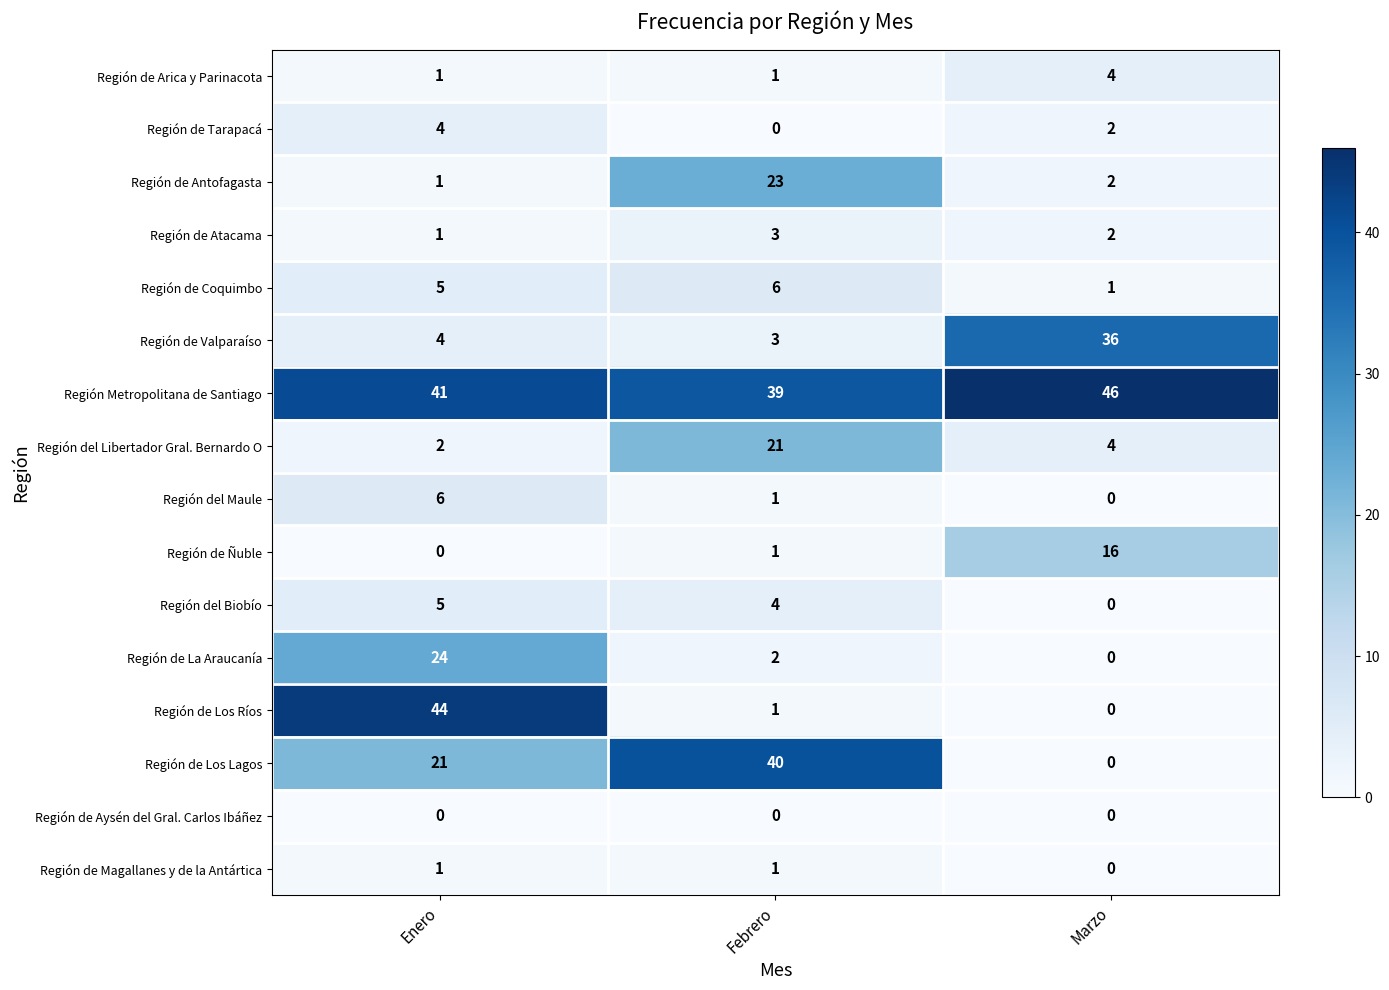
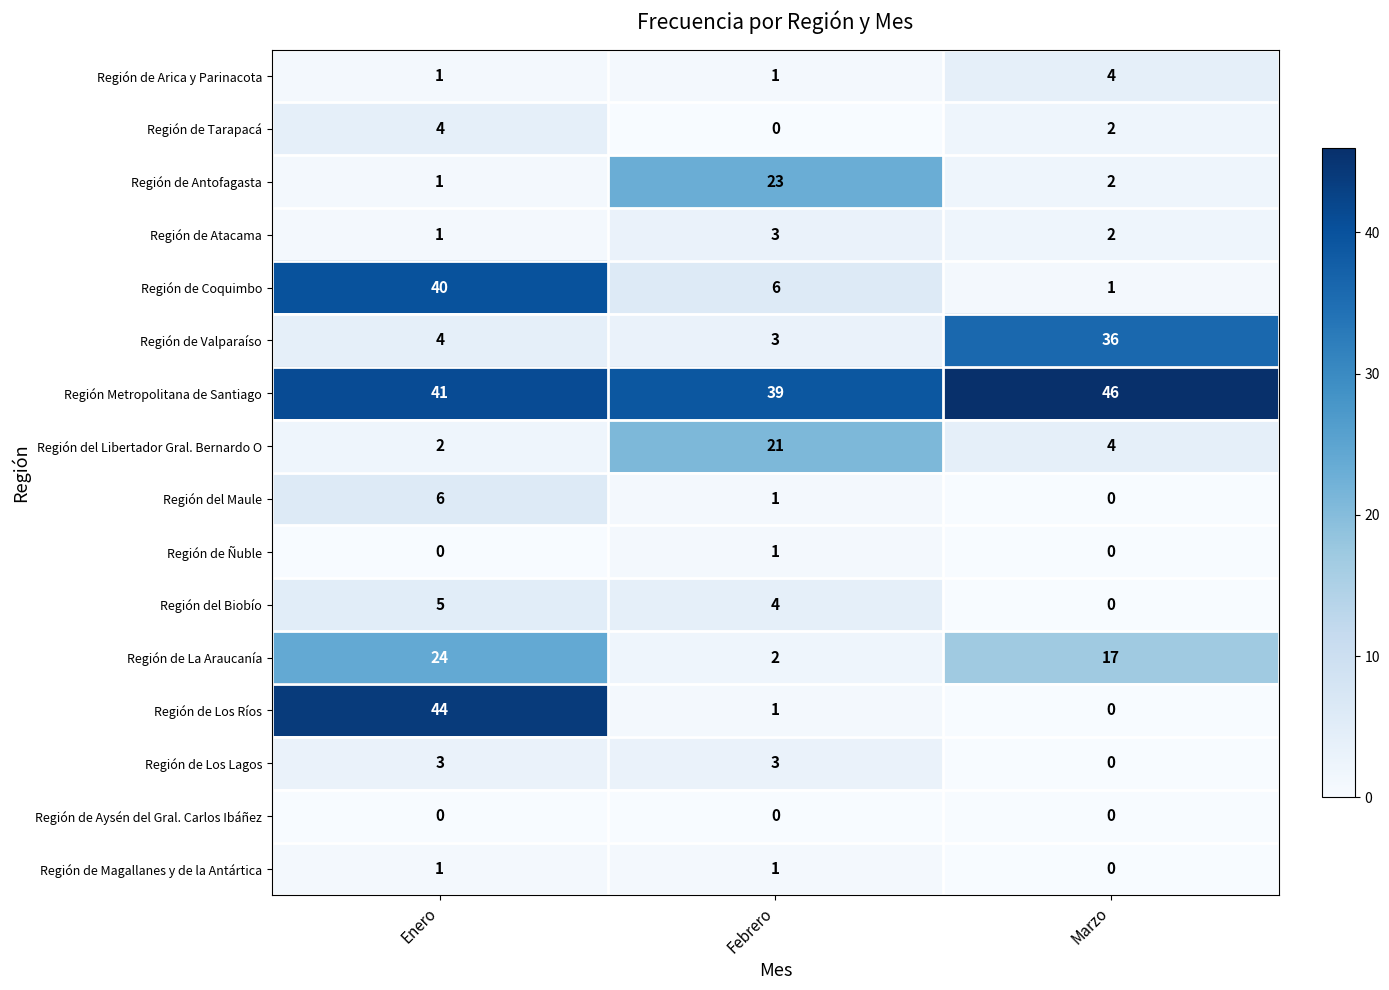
Región de Coquimbo, Enero: 5 -> 40
Región de Ñuble, Marzo: 16 -> 0
Región de La Araucanía, Marzo: 0 -> 17
Región de Los Lagos, Enero: 21 -> 3
Región de Los Lagos, Febrero: 40 -> 3
